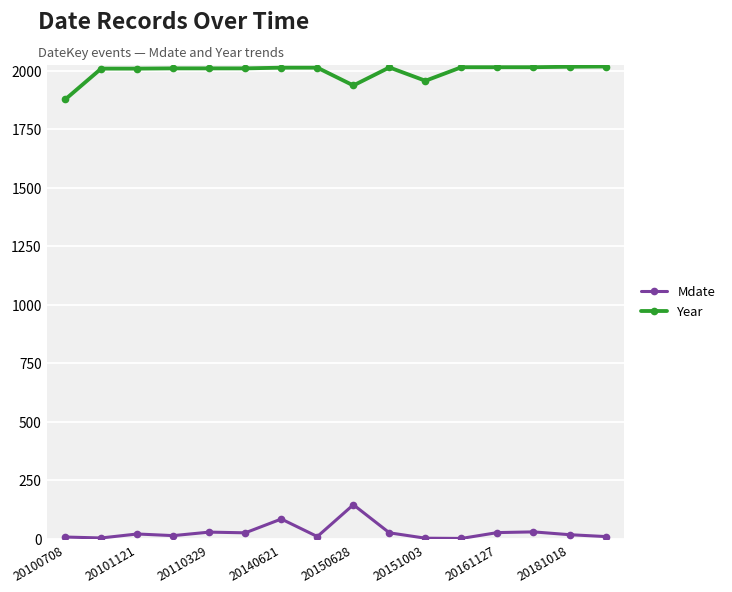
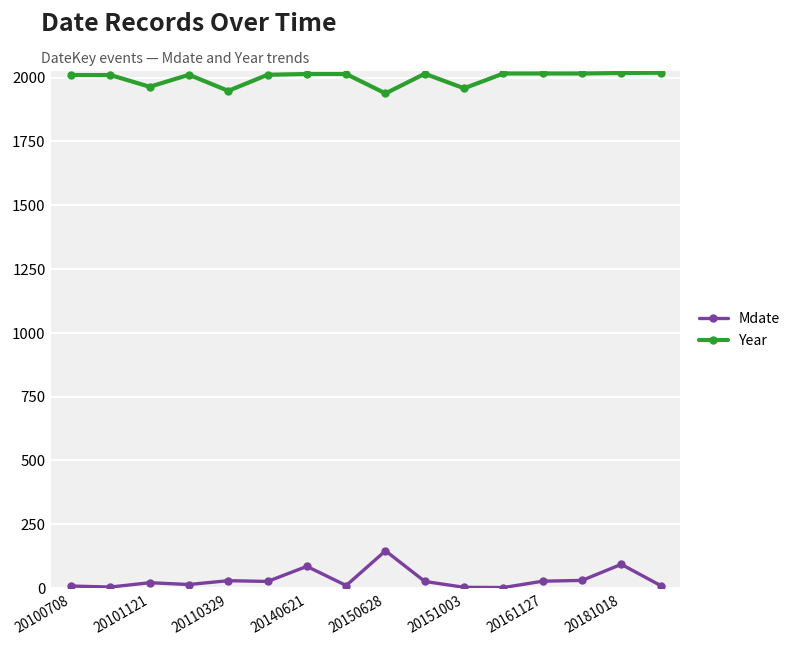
Year, 20100708: 1880 -> 2010
Year, 20101121: 2010 -> 1960
Year, 20110329: 2010 -> 1950
Mdate, 20181018: 20 -> 90
